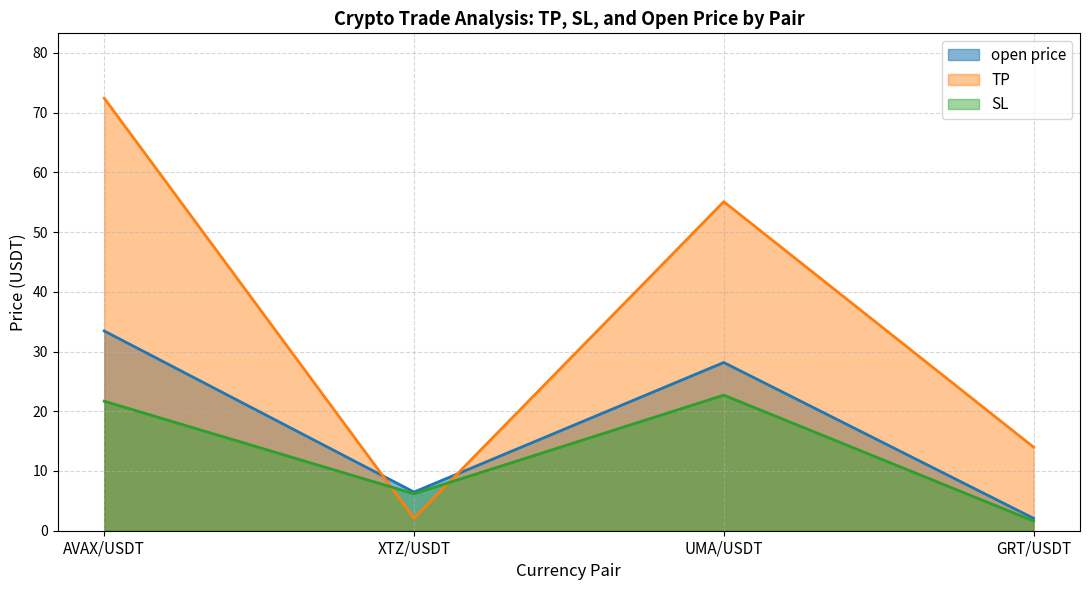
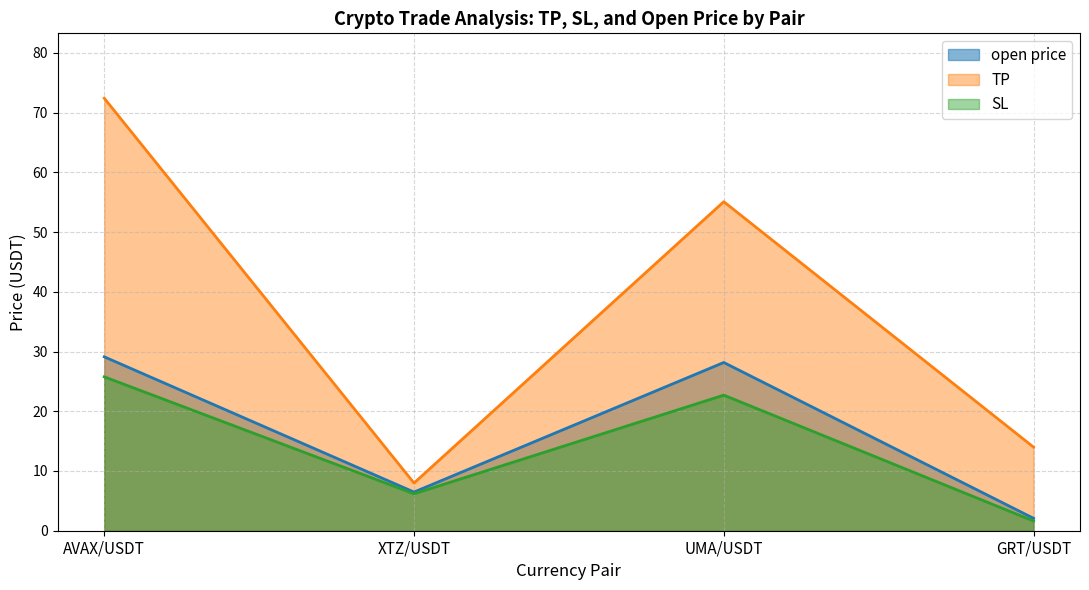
open price, AVAX/USDT: 33 -> 29
SL, AVAX/USDT: 22 -> 26
TP, XTZ/USDT: 2 -> 8
